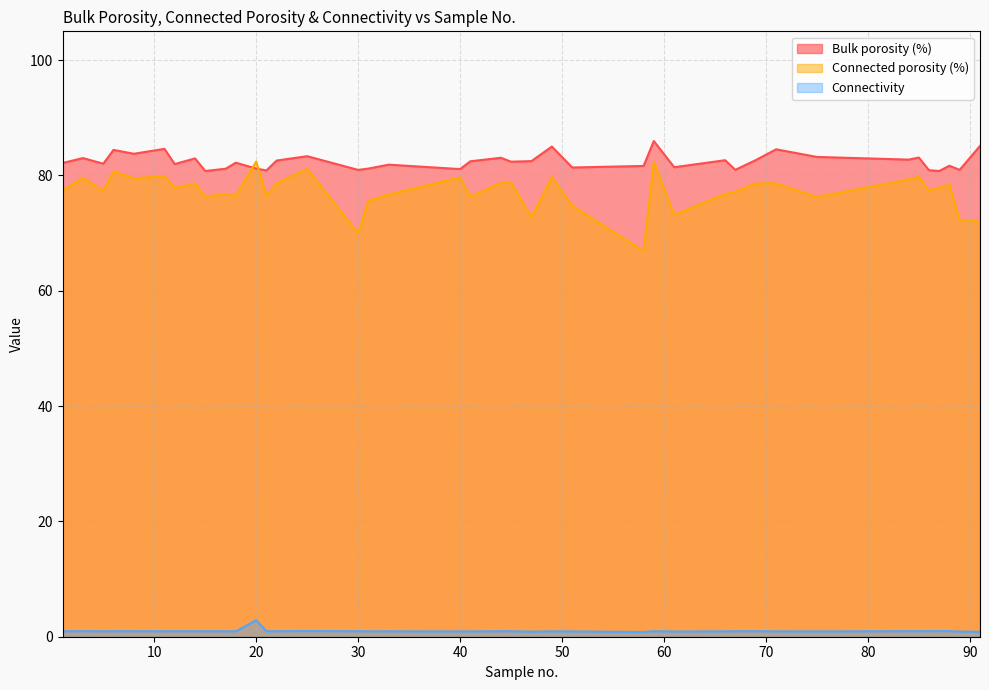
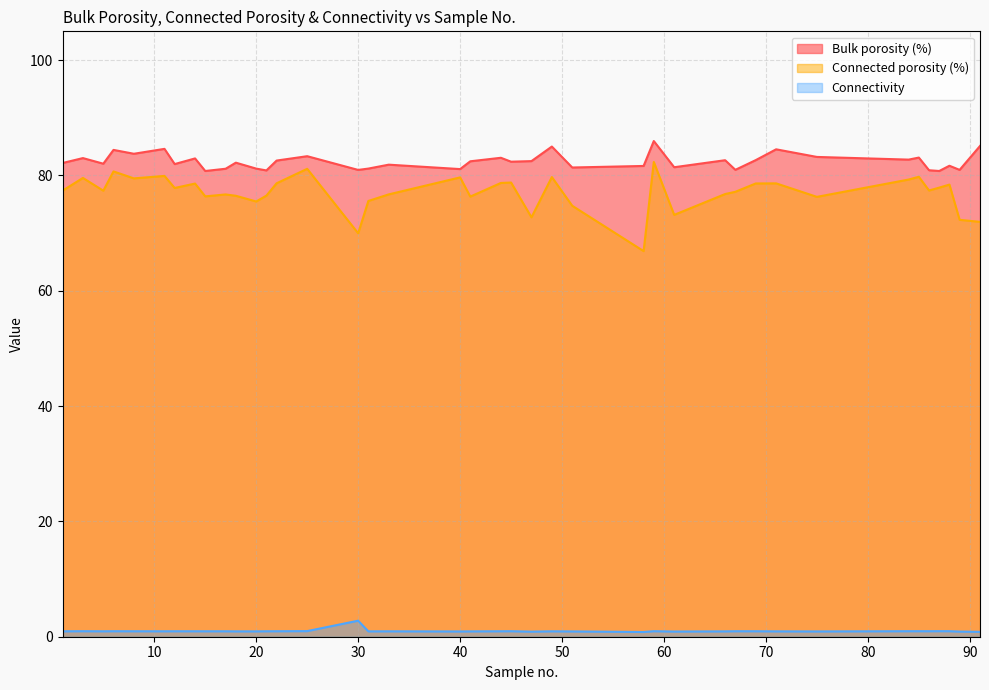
Connected porosity (%), 20: 82 -> 75
Connectivity, 20: 3 -> 1
Connectivity, 30: 1 -> 3
